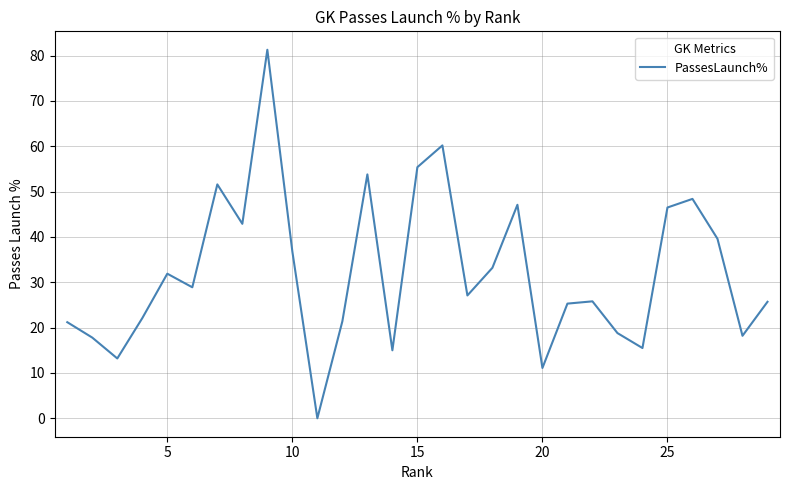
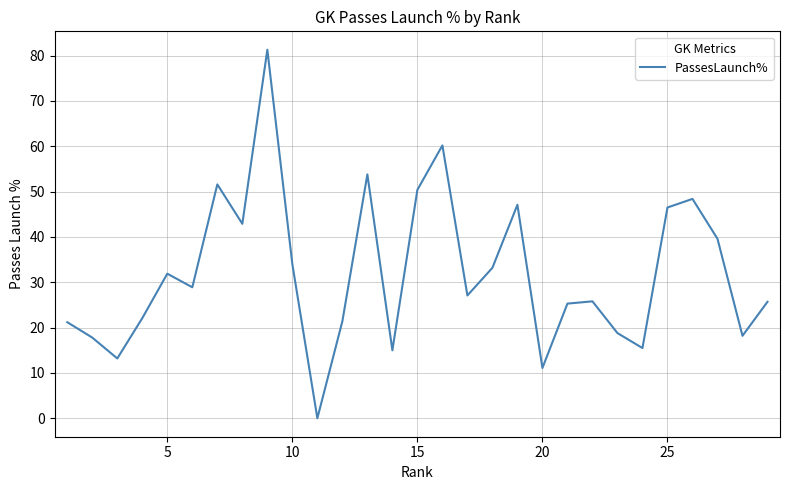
10: 37 -> 34
15: 55 -> 50
